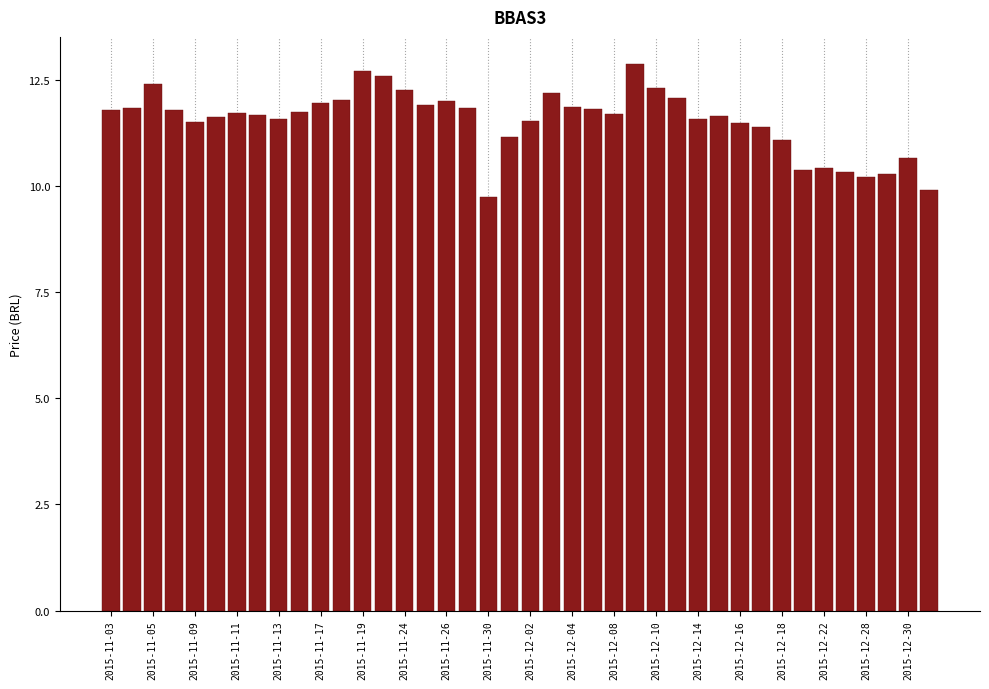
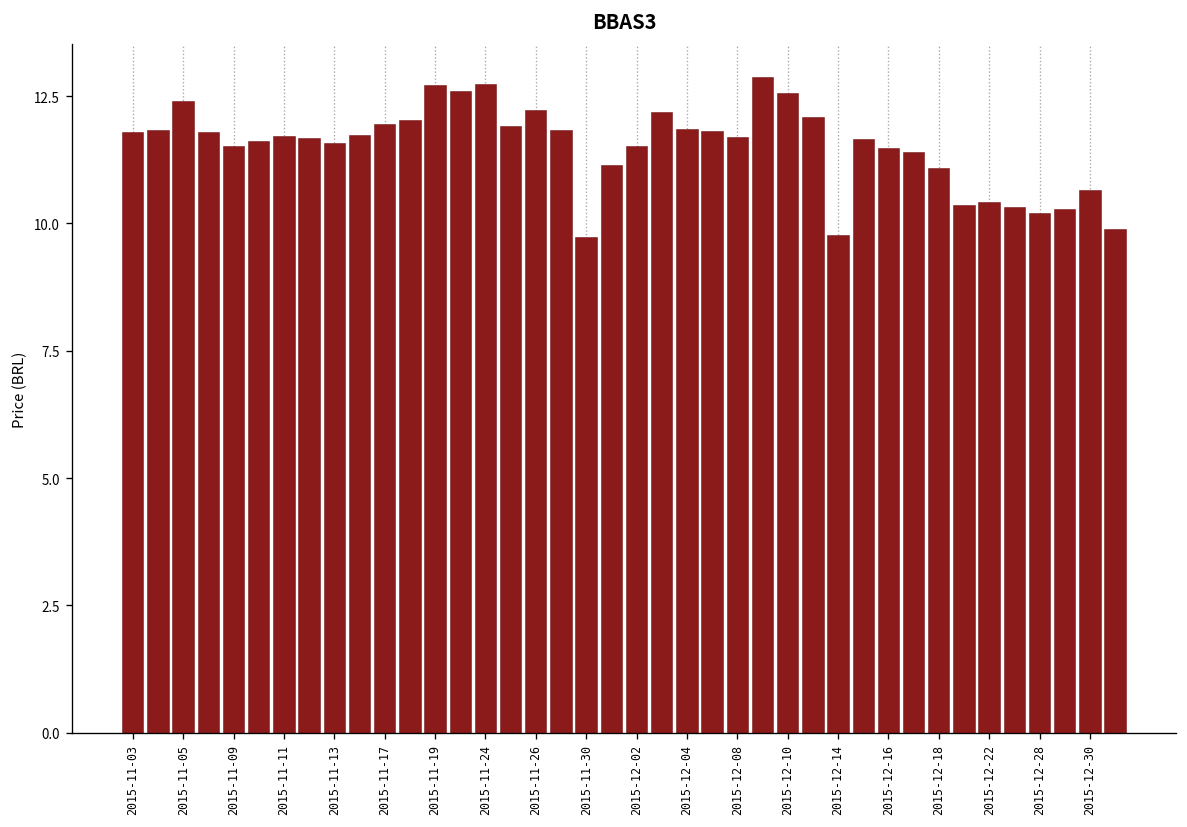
2015-11-24: 12.3 -> 12.7
2015-11-26: 12.0 -> 12.2
2015-12-10: 12.3 -> 12.6
2015-12-14: 11.6 -> 9.8
